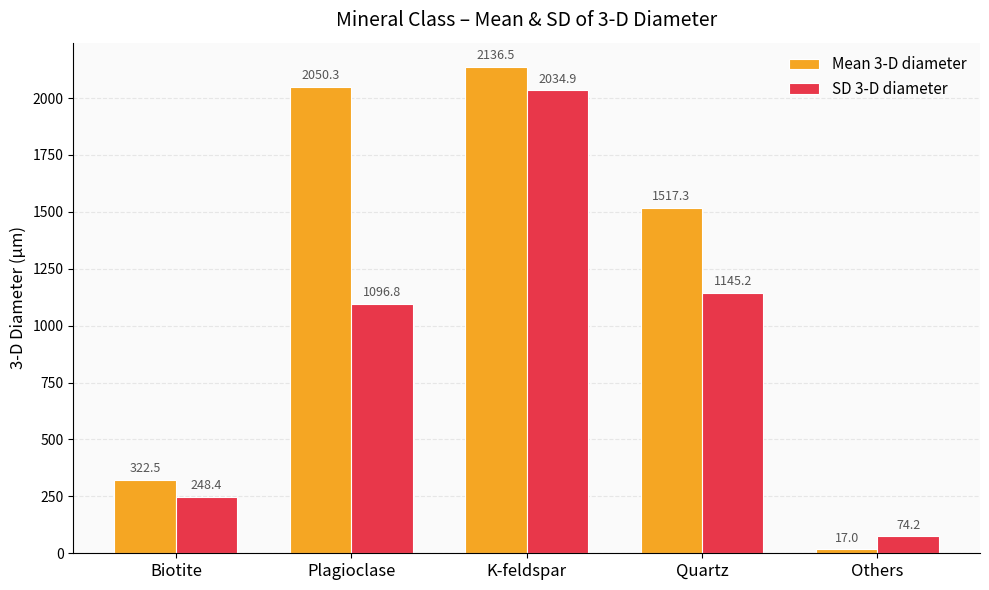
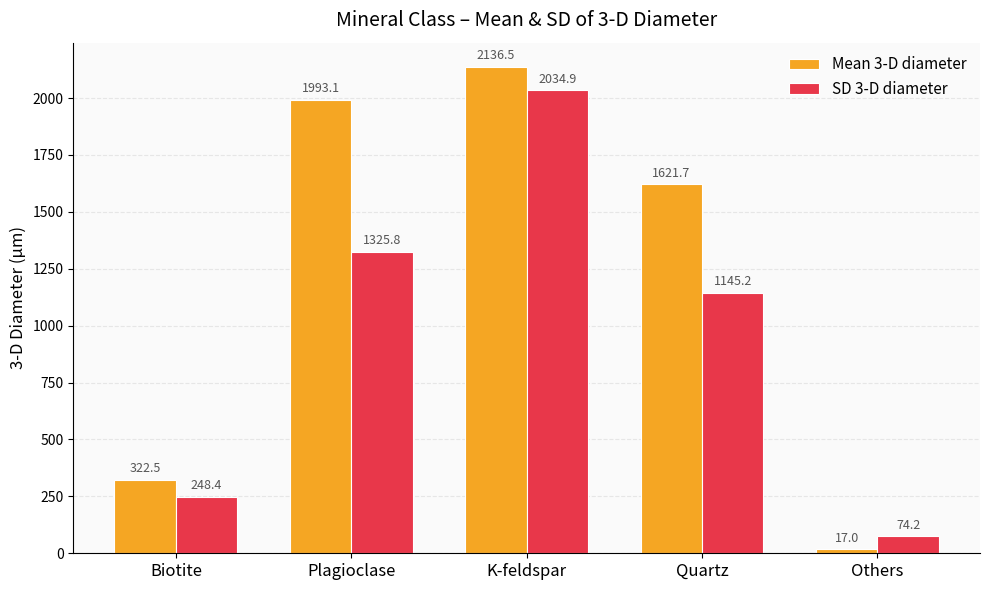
Mean 3-D diameter, Plagioclase: 2050.3 -> 1993.1
SD 3-D diameter, Plagioclase: 1096.8 -> 1325.8
Mean 3-D diameter, Quartz: 1517.3 -> 1621.7
